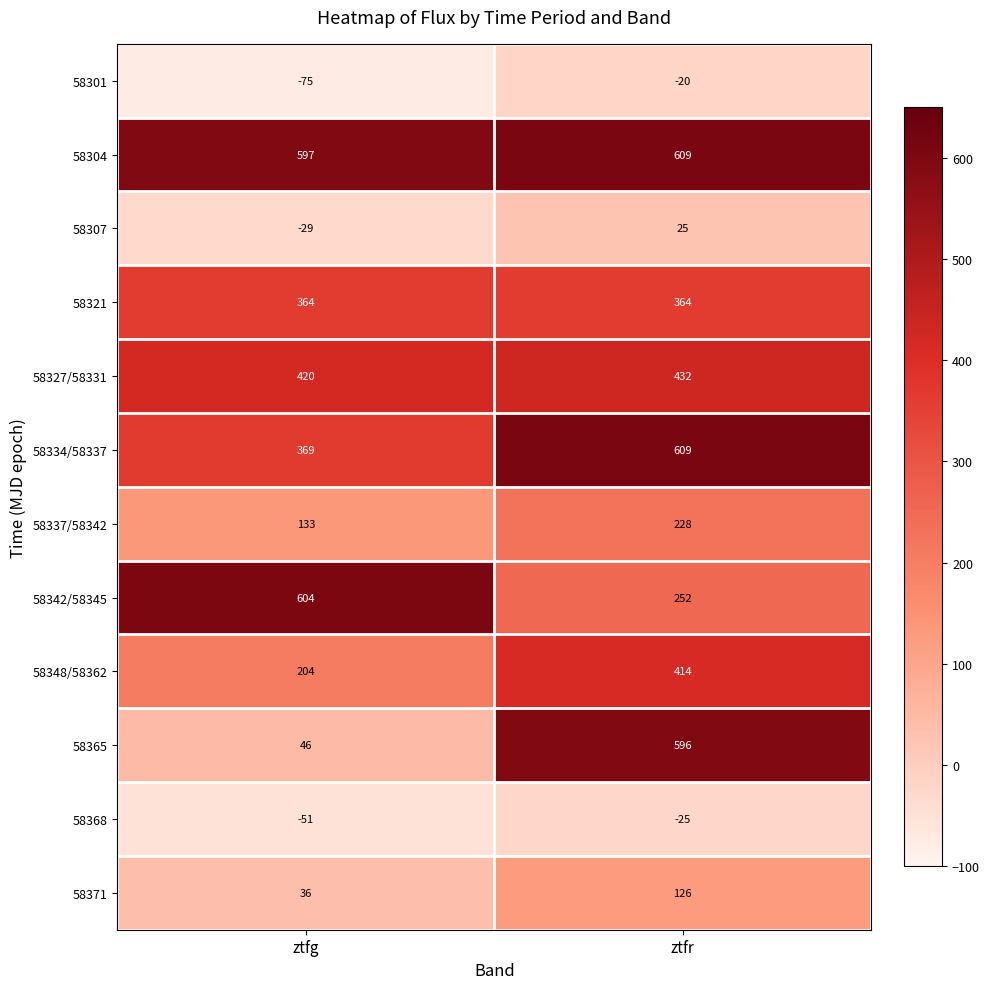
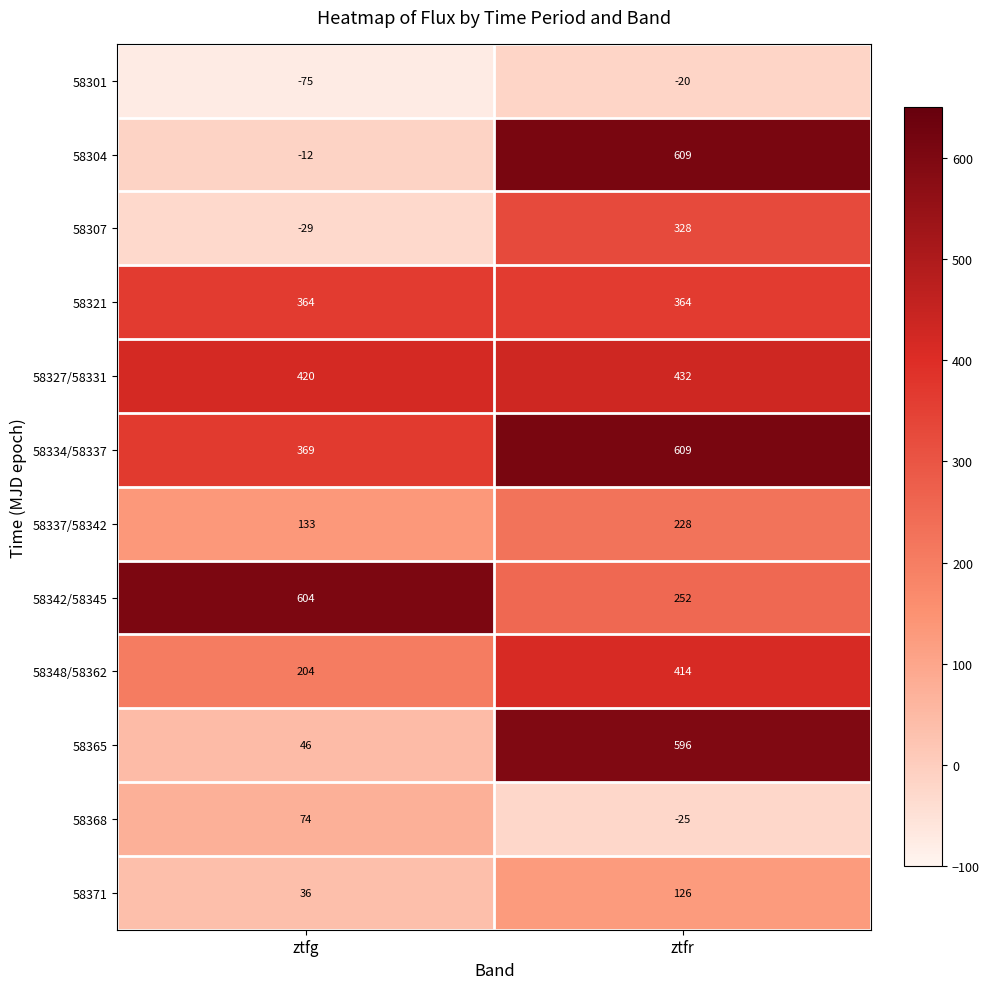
58304, ztfg: 597 -> -12
58307, ztfr: 25 -> 328
58368, ztfg: -51 -> 74
